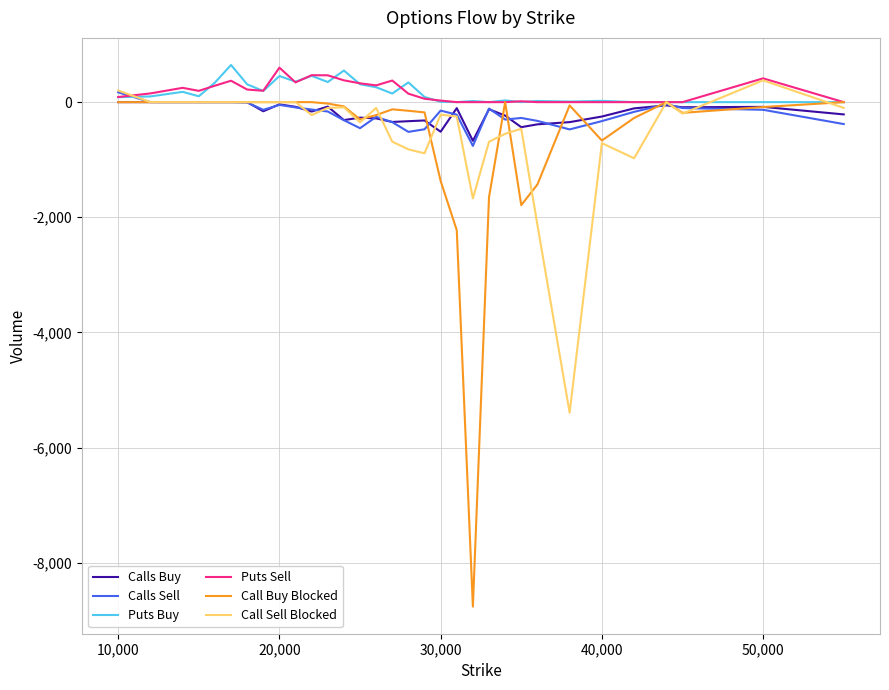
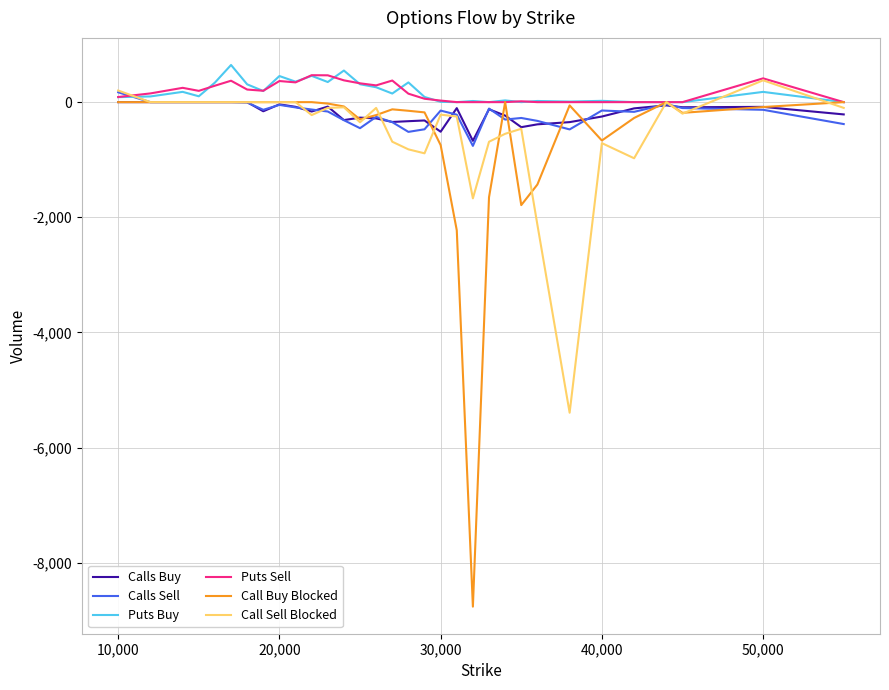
Puts Sell, 20,000: 600 -> 400
Call Buy Blocked, 30,000: -1,400 -> -700
Calls Sell, 40,000: -300 -> -100
Puts Buy, 50,000: 0 -> 200
